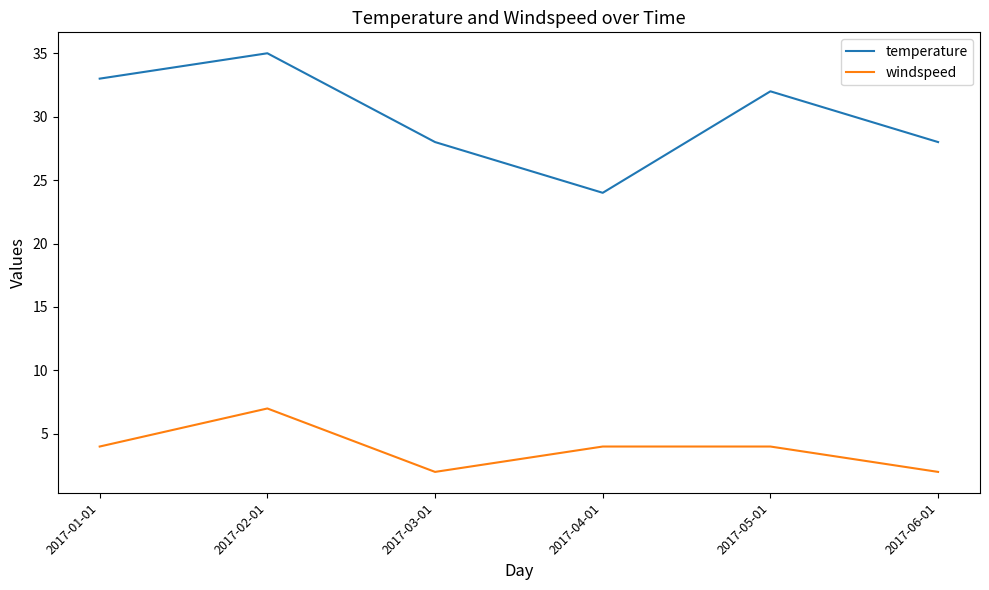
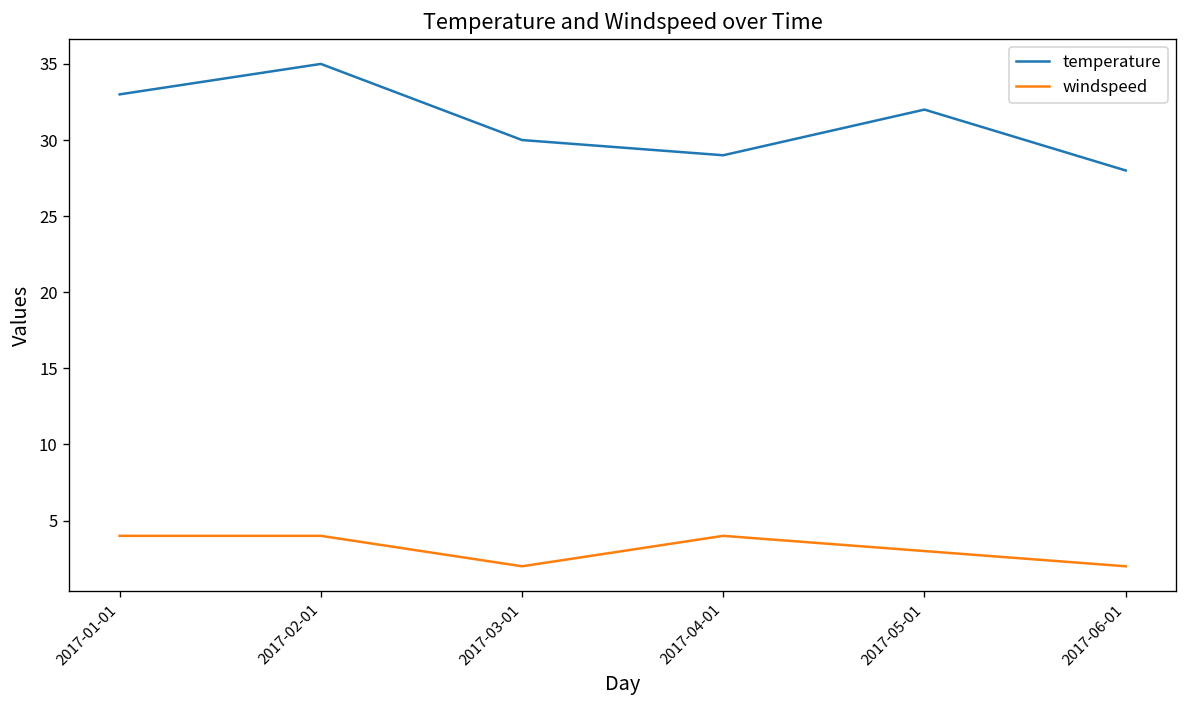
windspeed, 2017-02-01: 7 -> 4
temperature, 2017-03-01: 28 -> 30
temperature, 2017-04-01: 24 -> 29
windspeed, 2017-05-01: 4 -> 3
